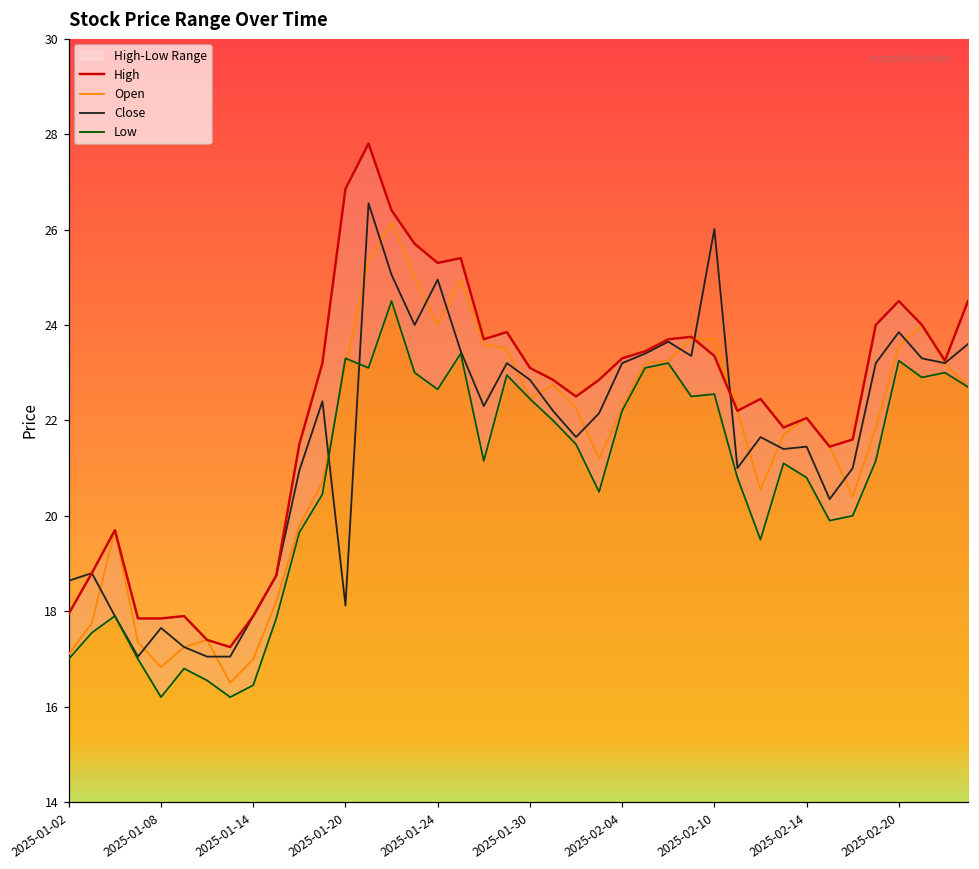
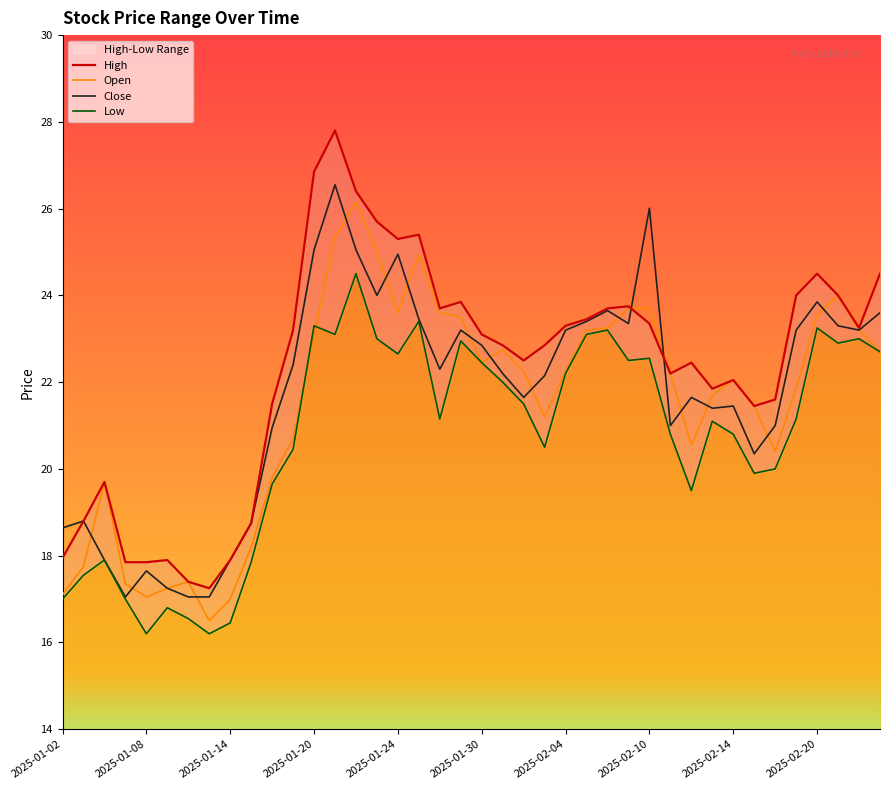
Open, 2025-01-08: 16.8 -> 17.1
Close, 2025-01-20: 18.1 -> 25.1
Open, 2025-01-24: 24.0 -> 23.6
